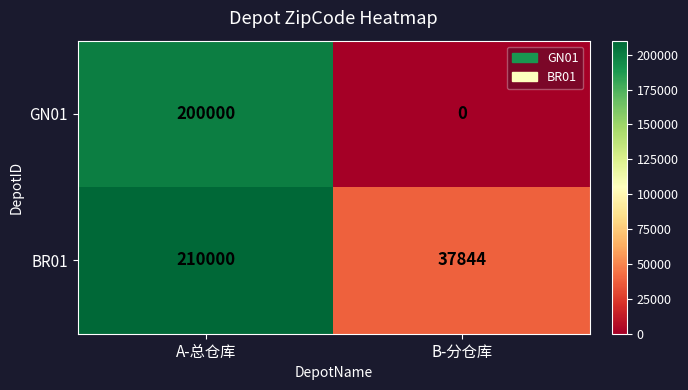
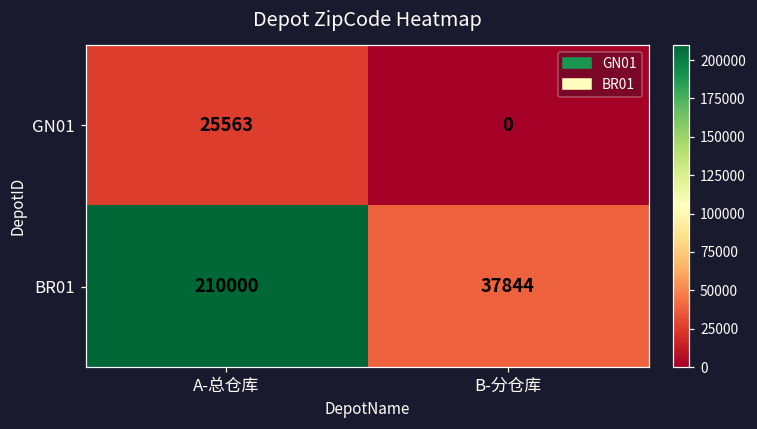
GN01, A-总仓库: 200000 -> 25563
